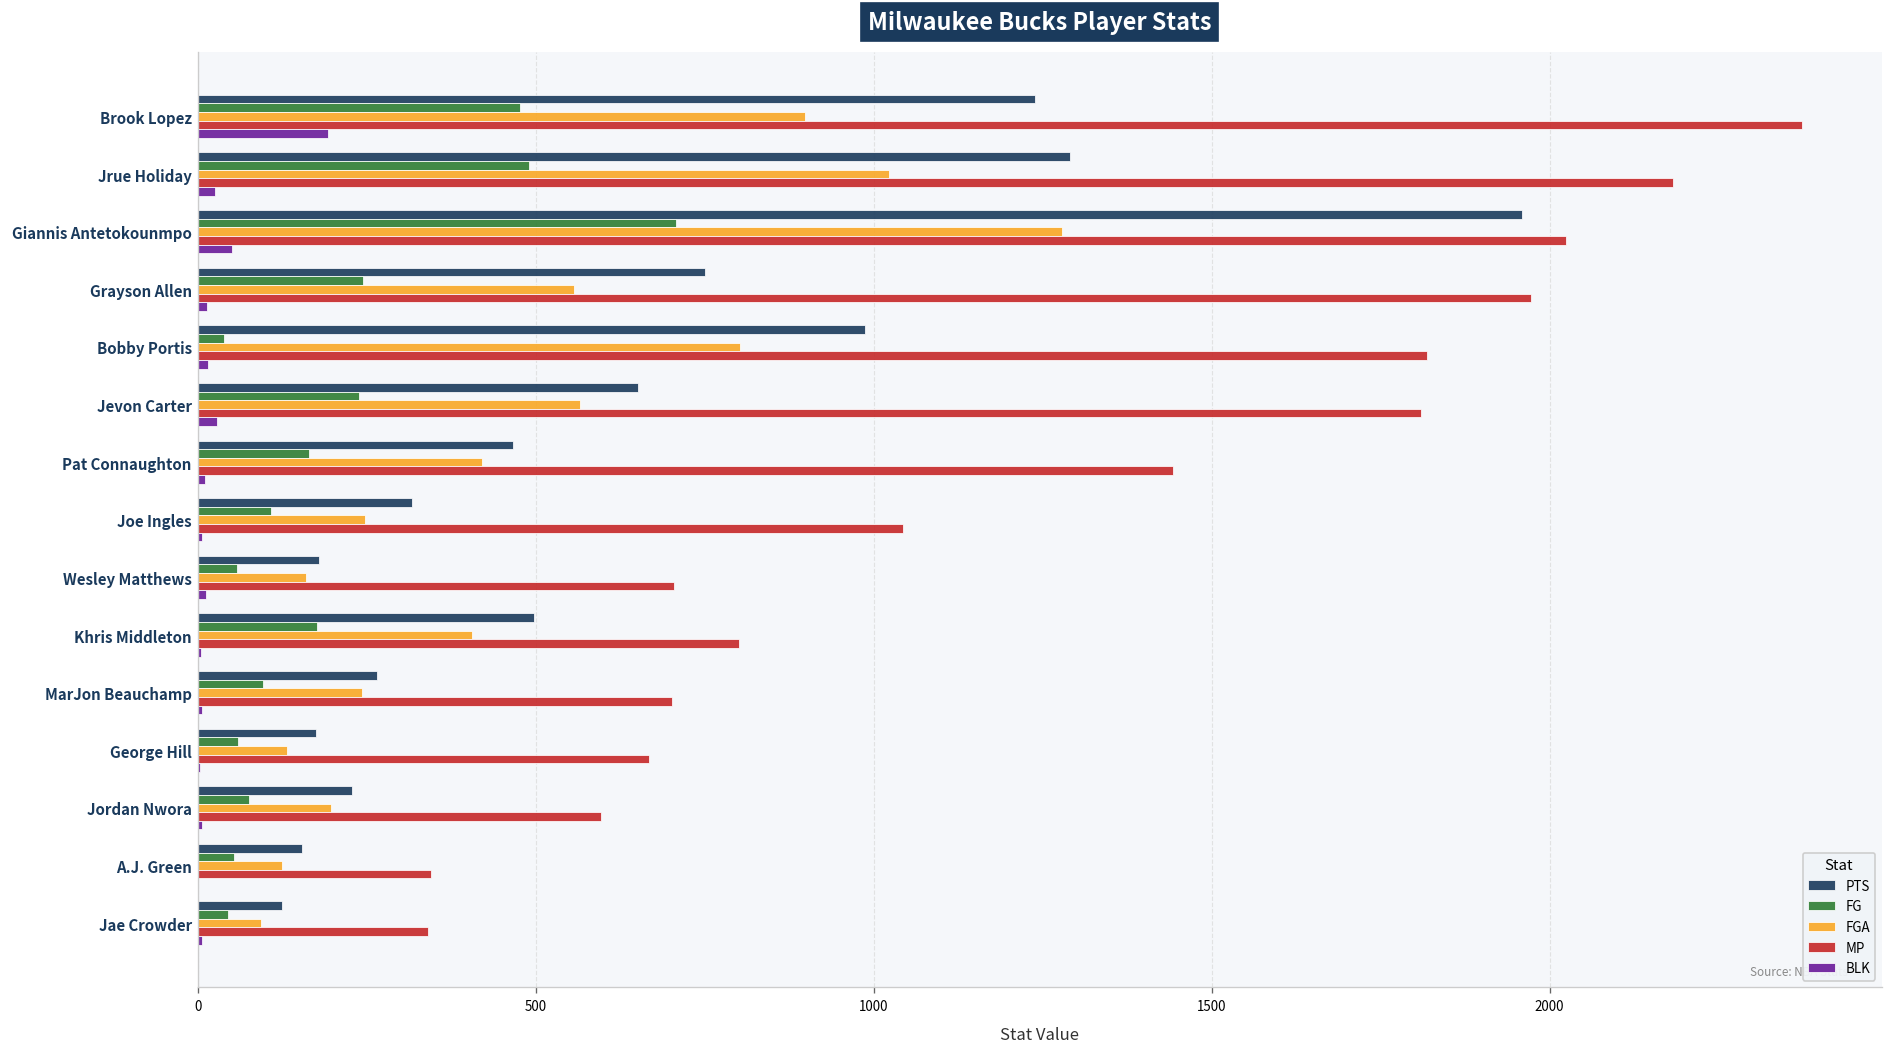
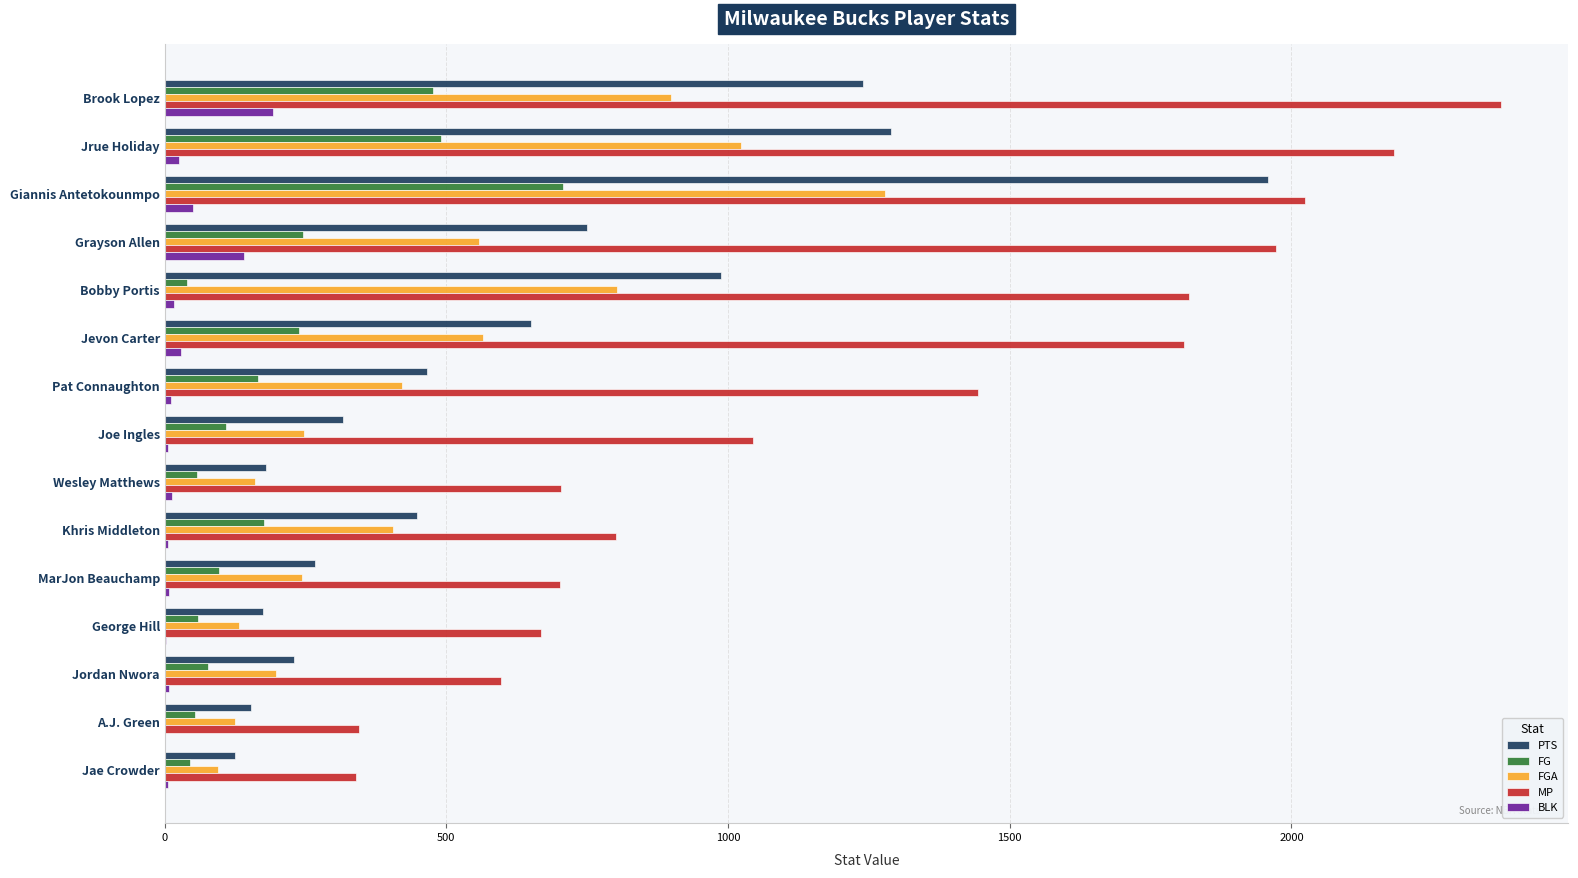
BLK, Grayson Allen: 10 -> 140
PTS, Khris Middleton: 500 -> 450
